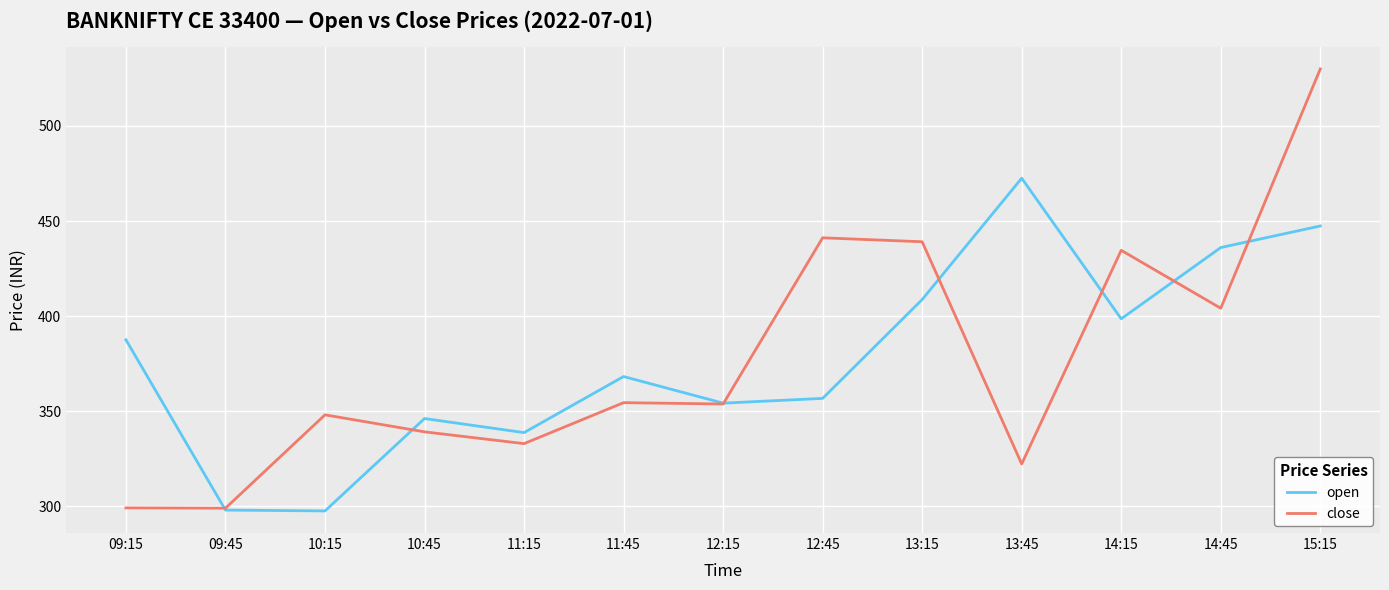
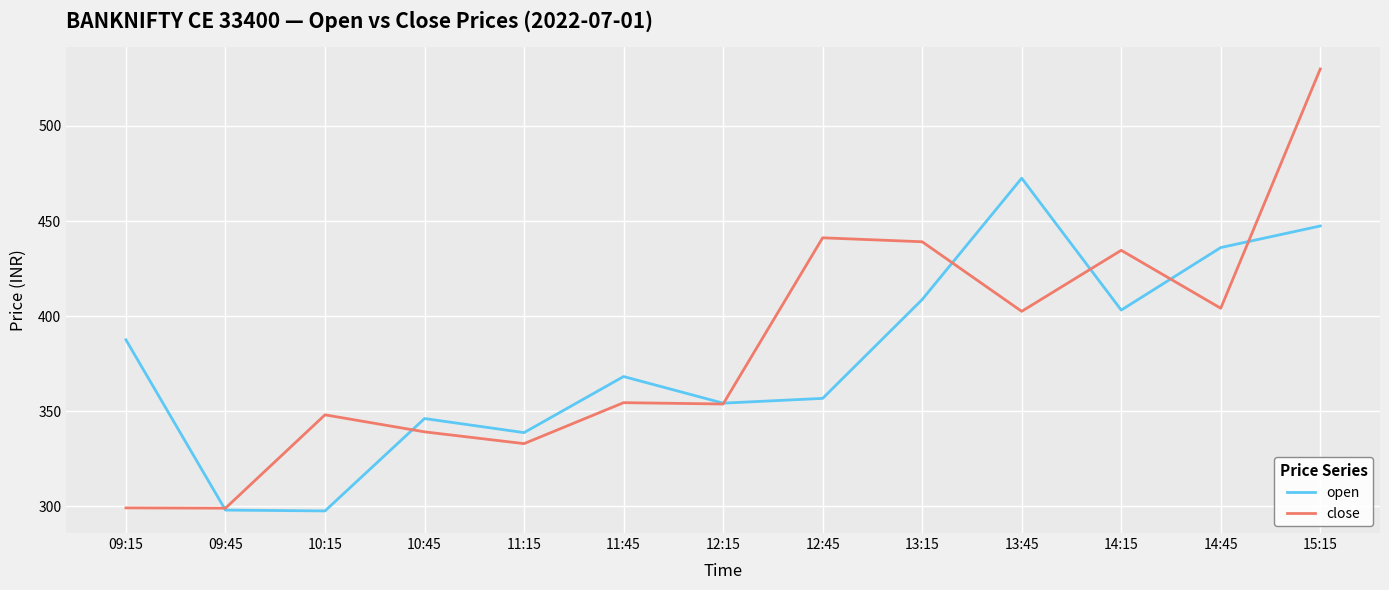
close, 13:45: 322 -> 403
open, 14:15: 399 -> 403
